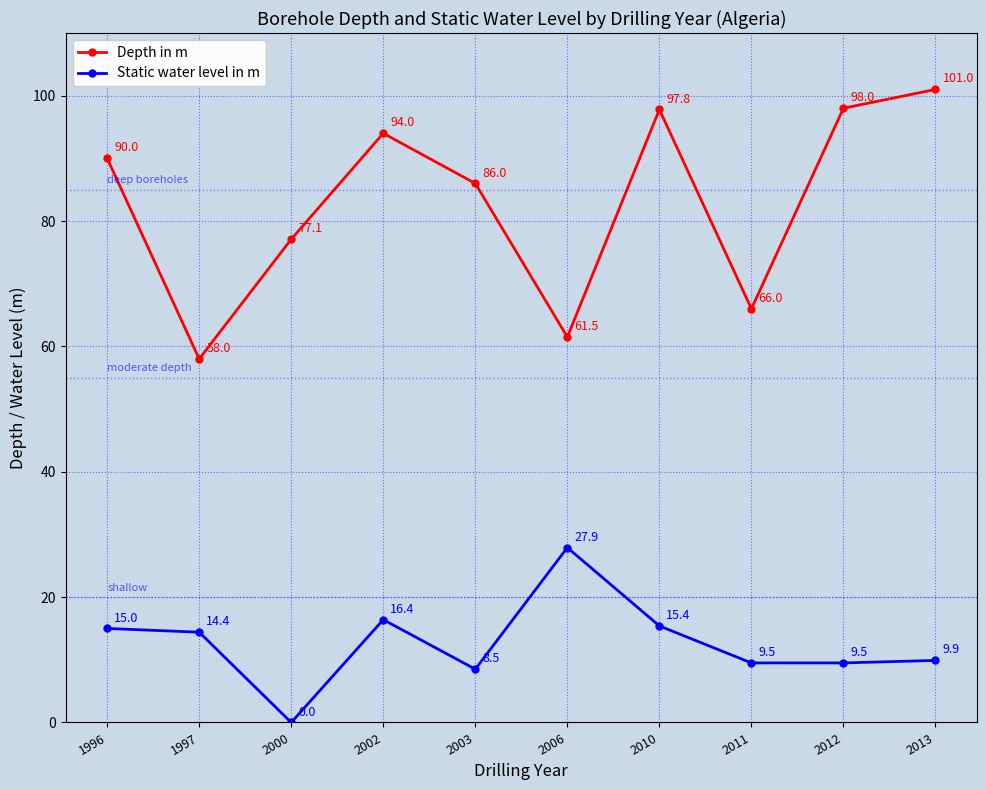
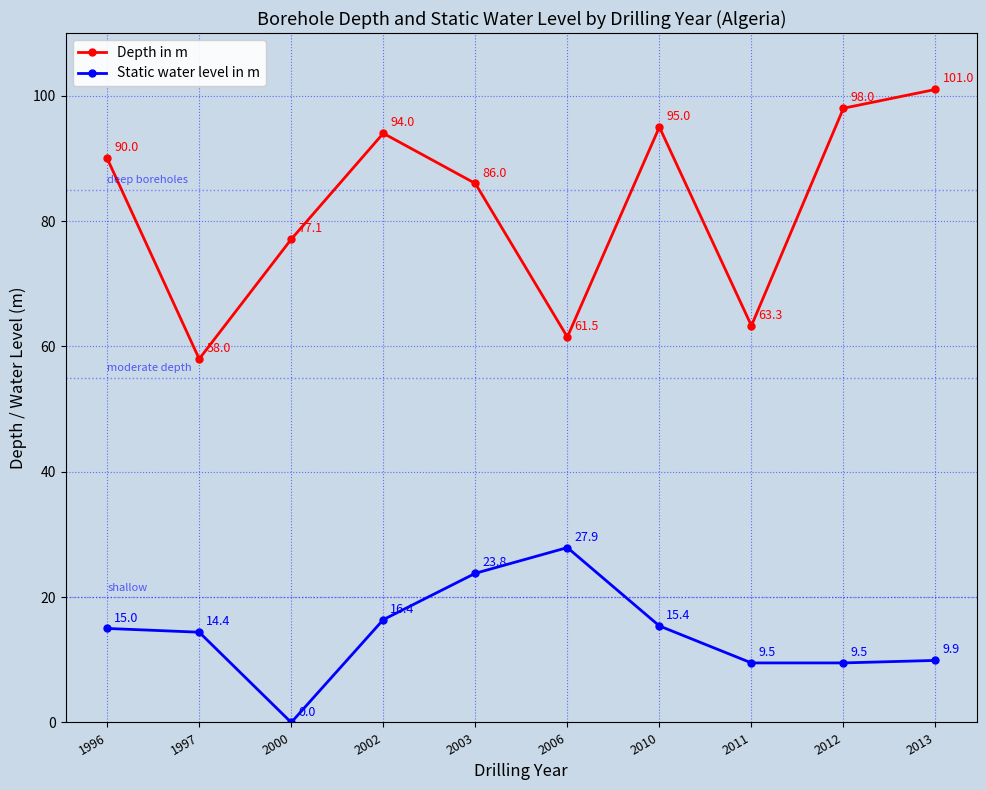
Static water level in m, 2003: 8.5 -> 23.8
Depth in m, 2010: 97.8 -> 95.0
Depth in m, 2011: 66.0 -> 63.3
